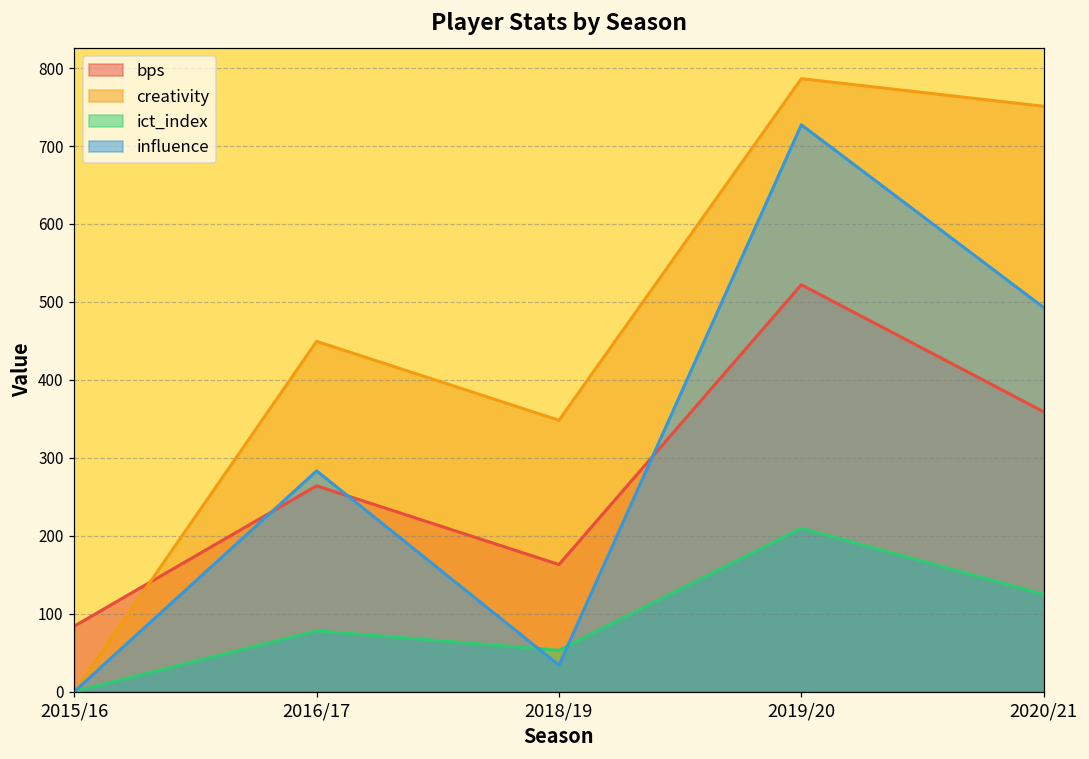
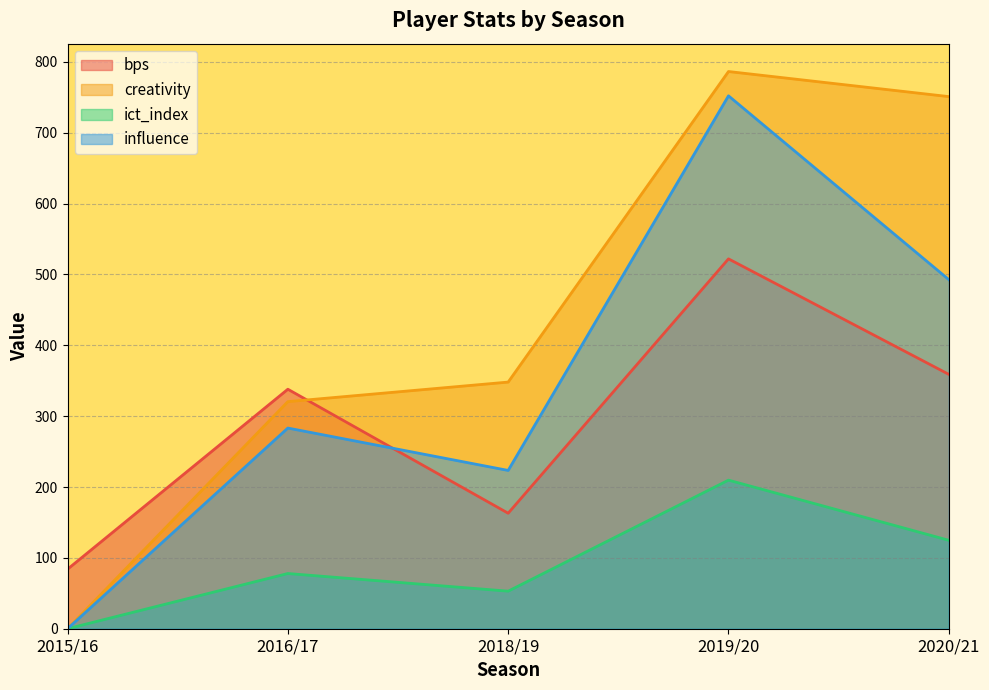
bps, 2016/17: 260 -> 340
creativity, 2016/17: 450 -> 320
influence, 2018/19: 30 -> 220
influence, 2019/20: 730 -> 750
